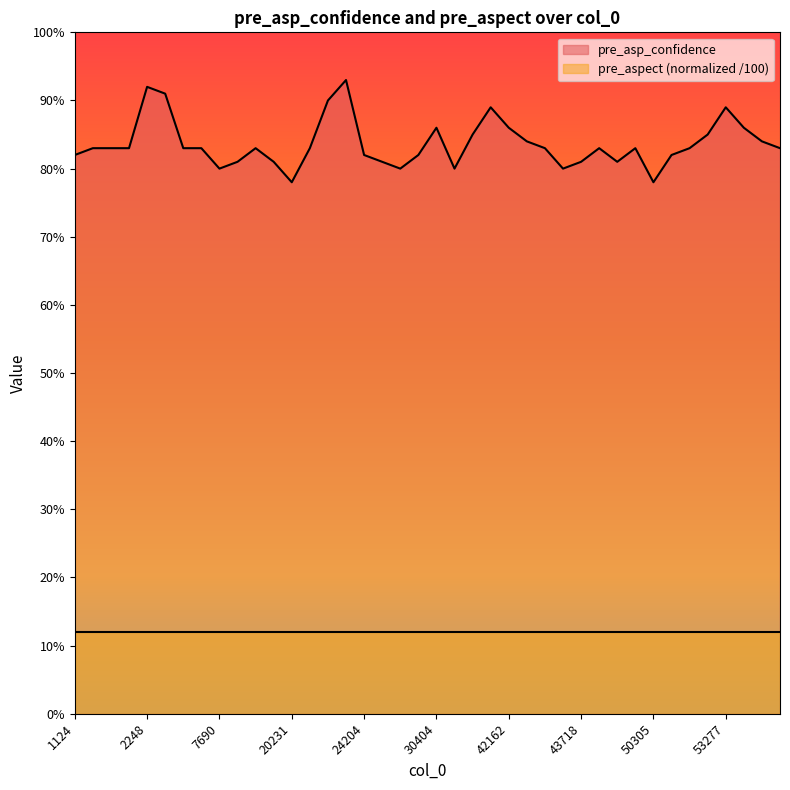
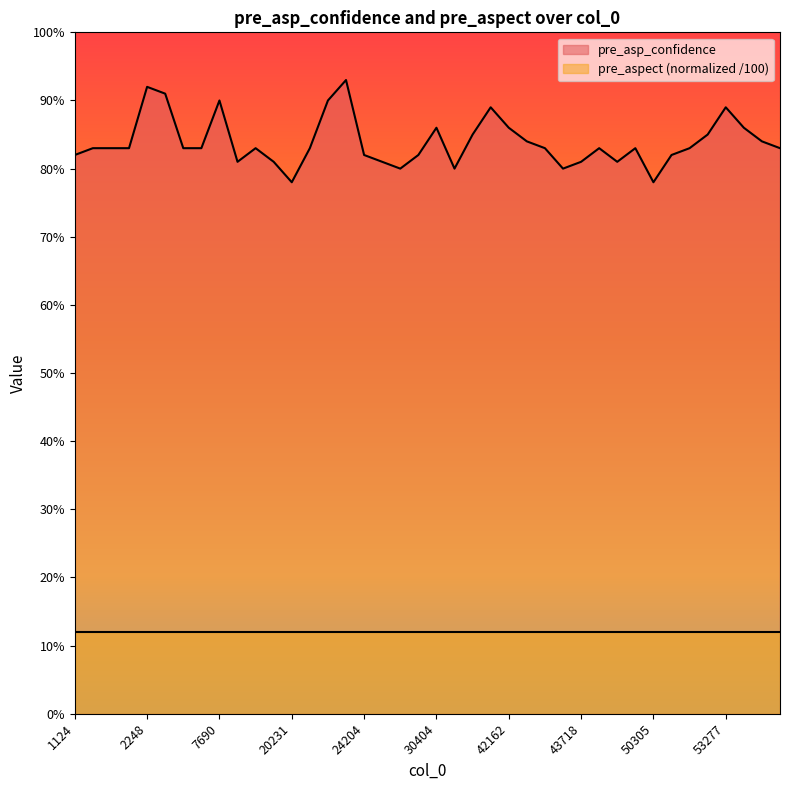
pre_asp_confidence, 7690: 80% -> 90%
